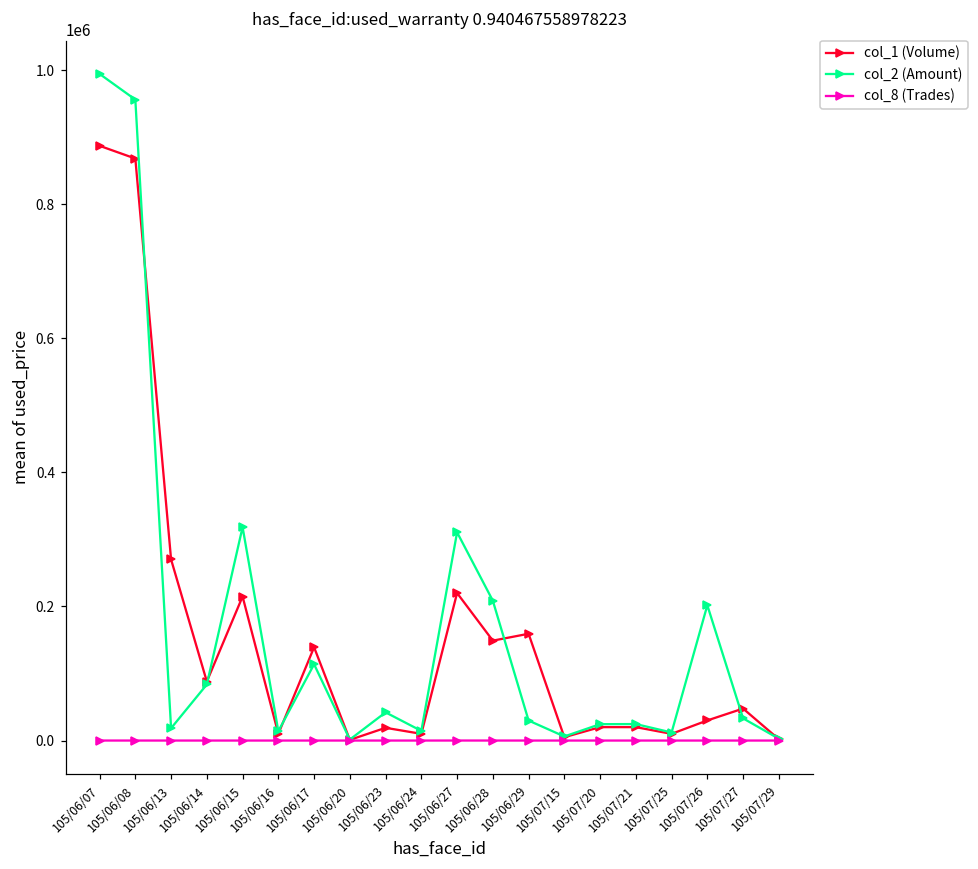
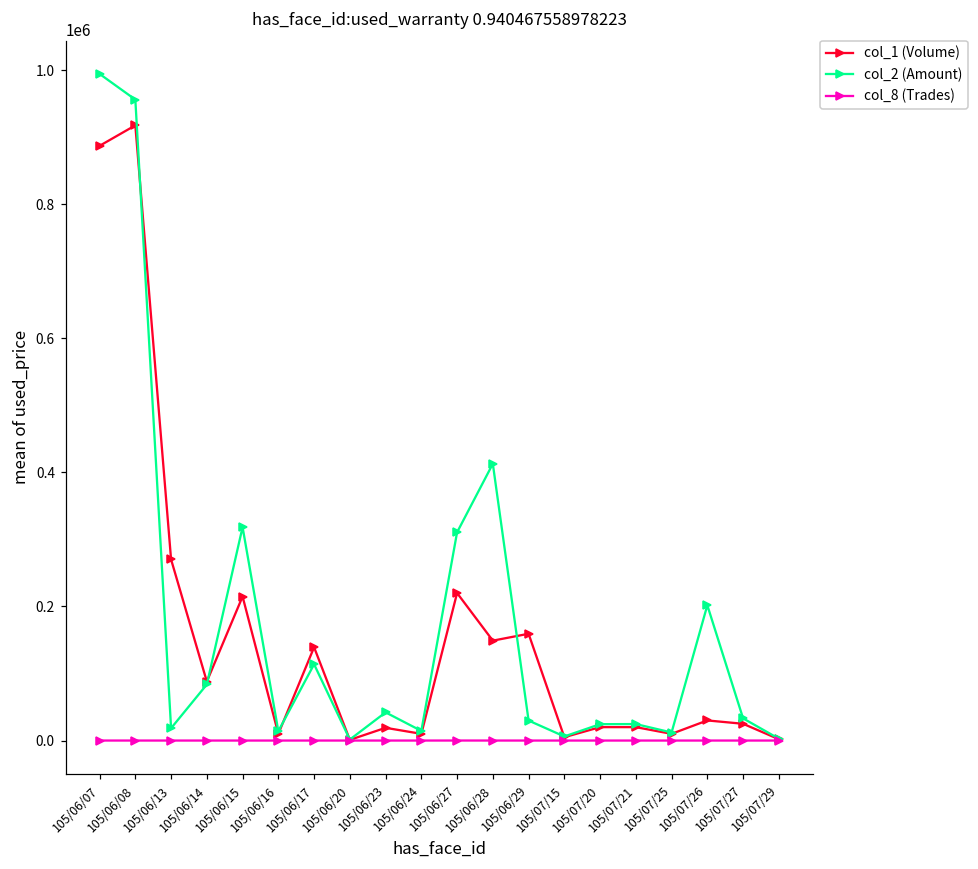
col_1 (Volume), 105/06/08: 870000 -> 920000
col_2 (Amount), 105/06/28: 210000 -> 410000
col_1 (Volume), 105/07/27: 50000 -> 30000
